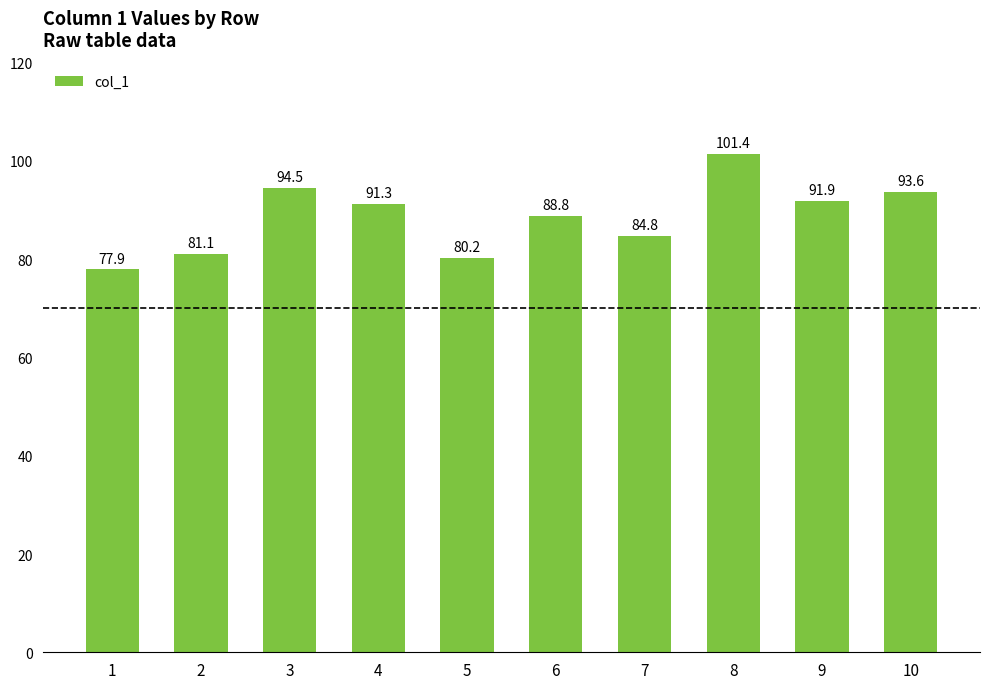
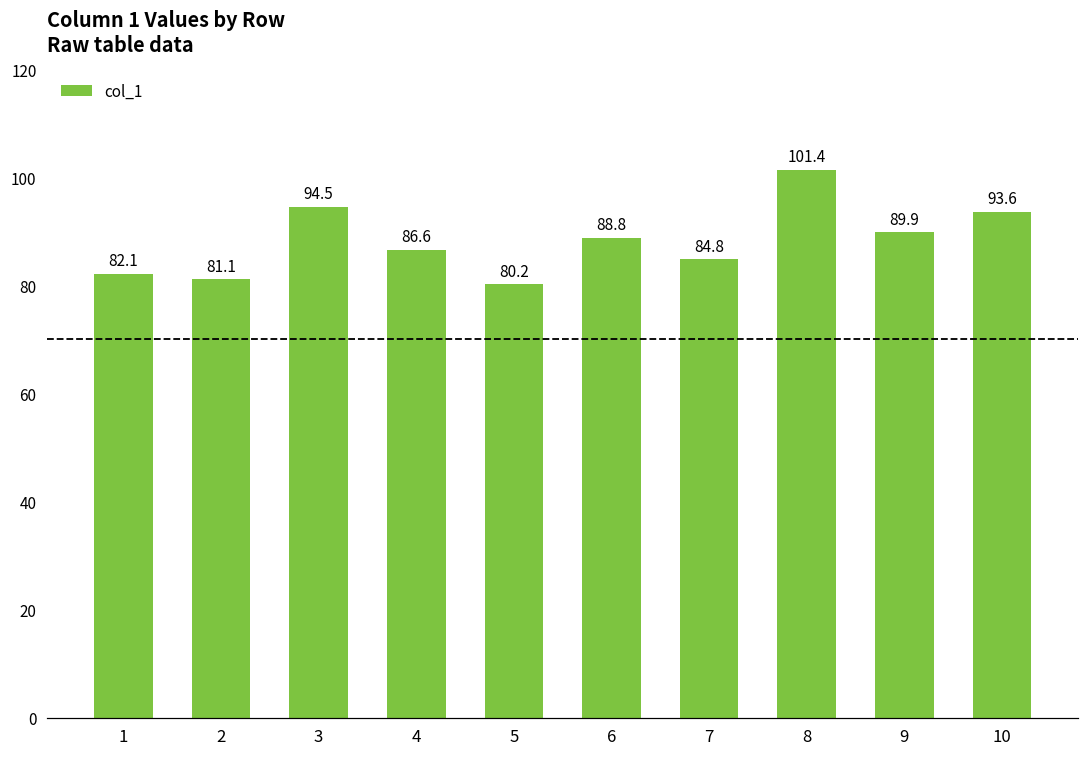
1: 77.9 -> 82.1
4: 91.3 -> 86.6
9: 91.9 -> 89.9
